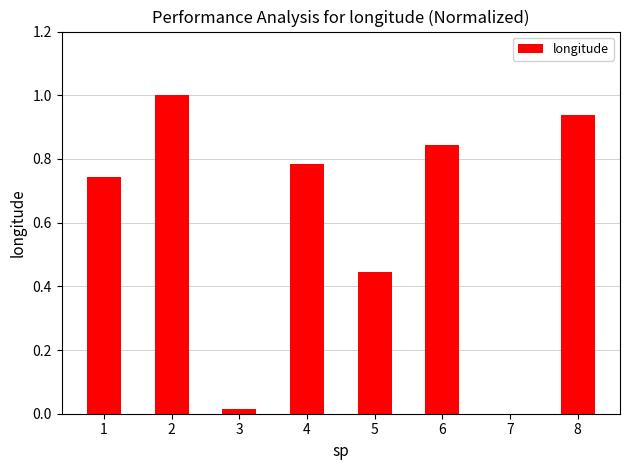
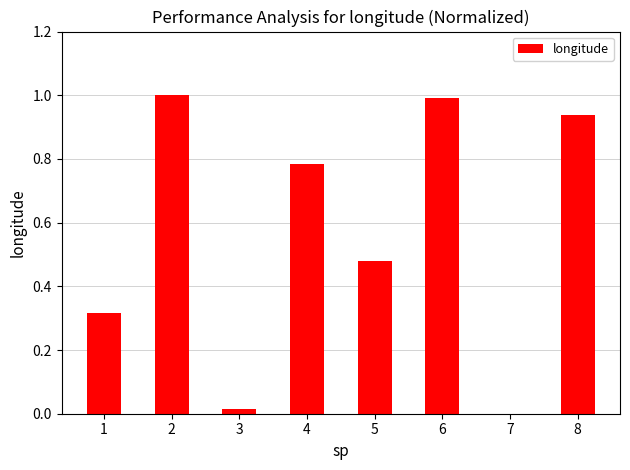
1: 0.74 -> 0.32
5: 0.44 -> 0.48
6: 0.84 -> 0.99
